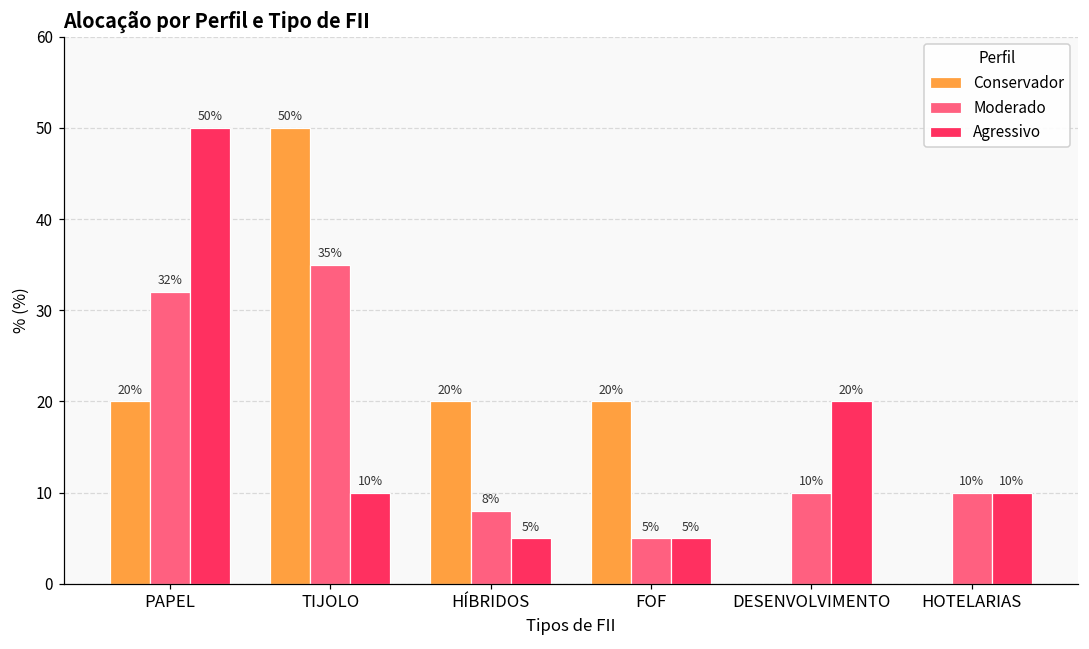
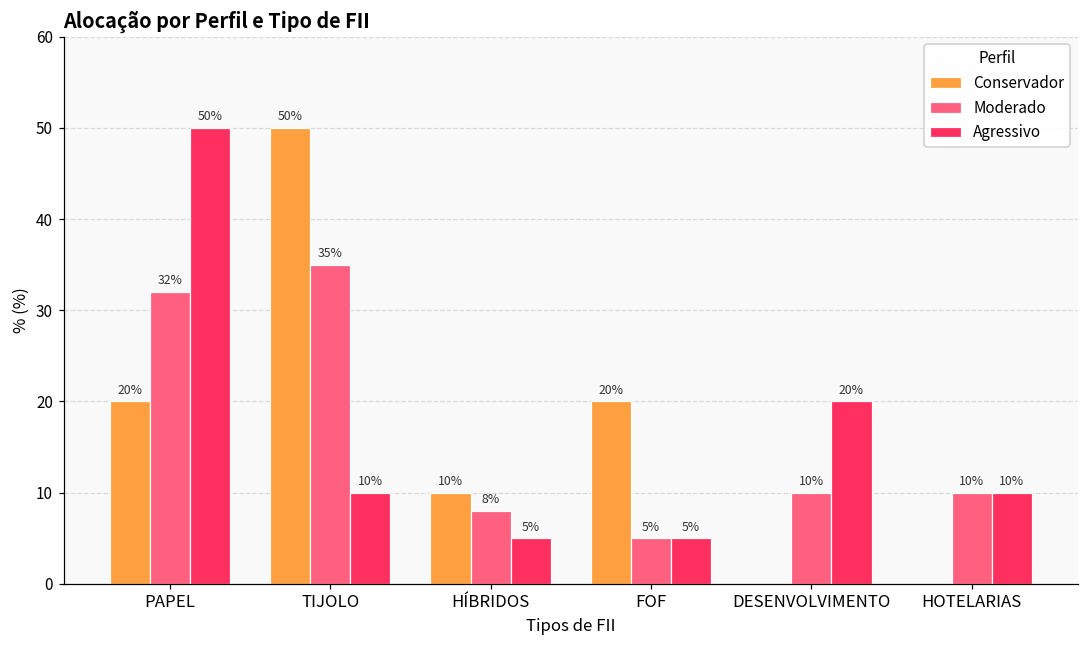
Conservador, HÍBRIDOS: 20% -> 10%
